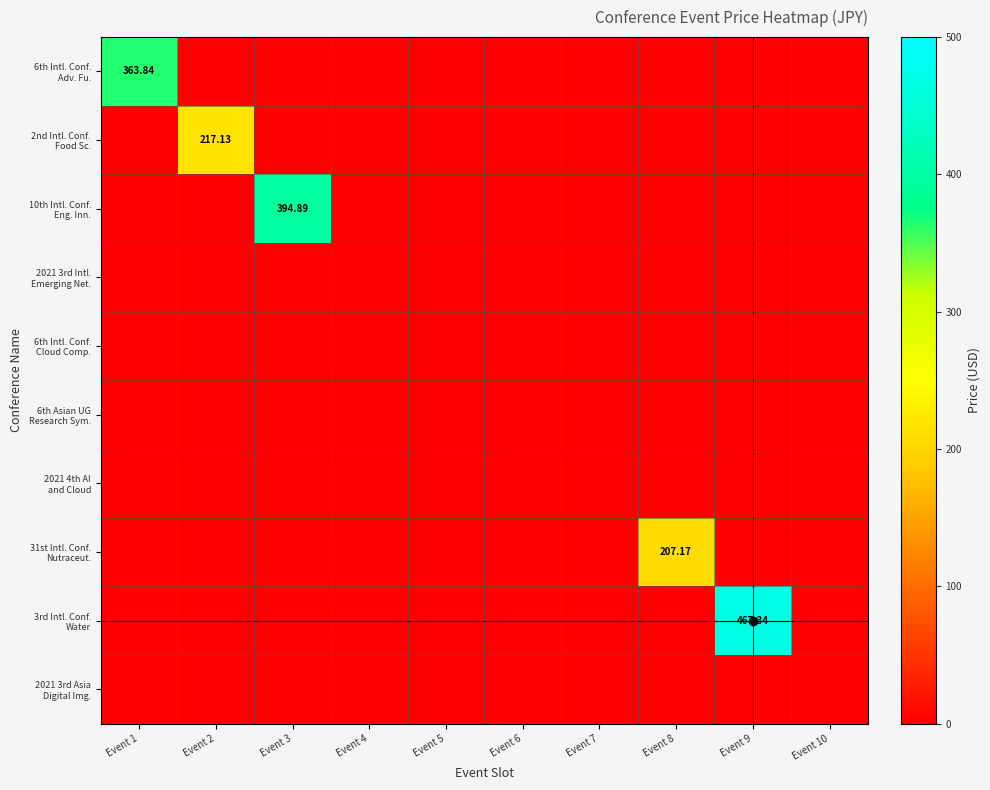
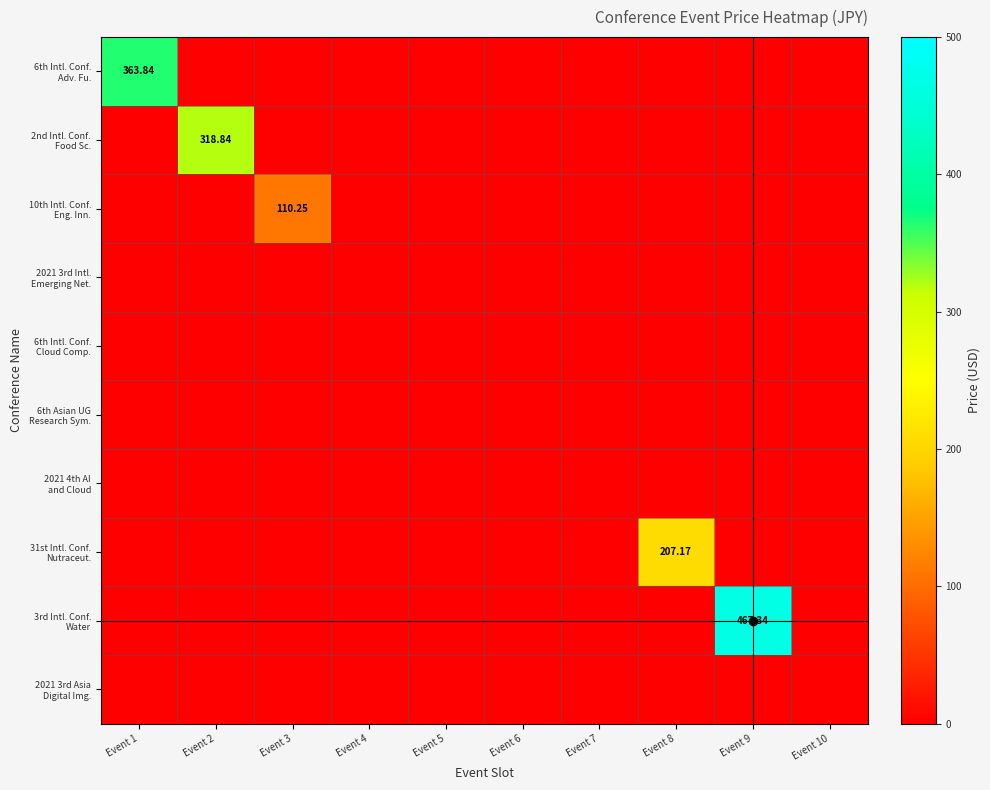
2nd Intl. Conf. Food Sc., Event 2: 217.13 -> 318.84
10th Intl. Conf. Eng. Inn., Event 3: 394.89 -> 110.25
